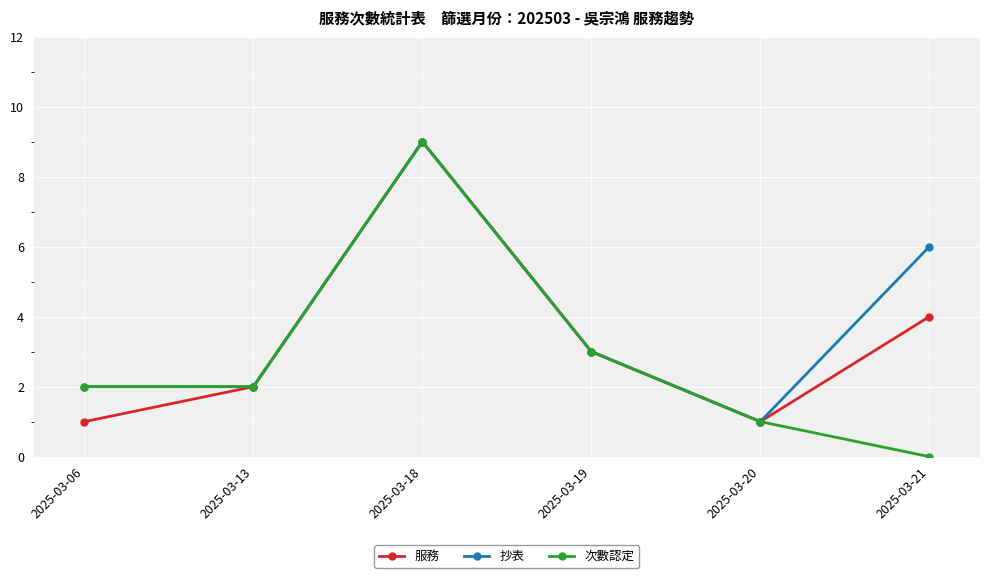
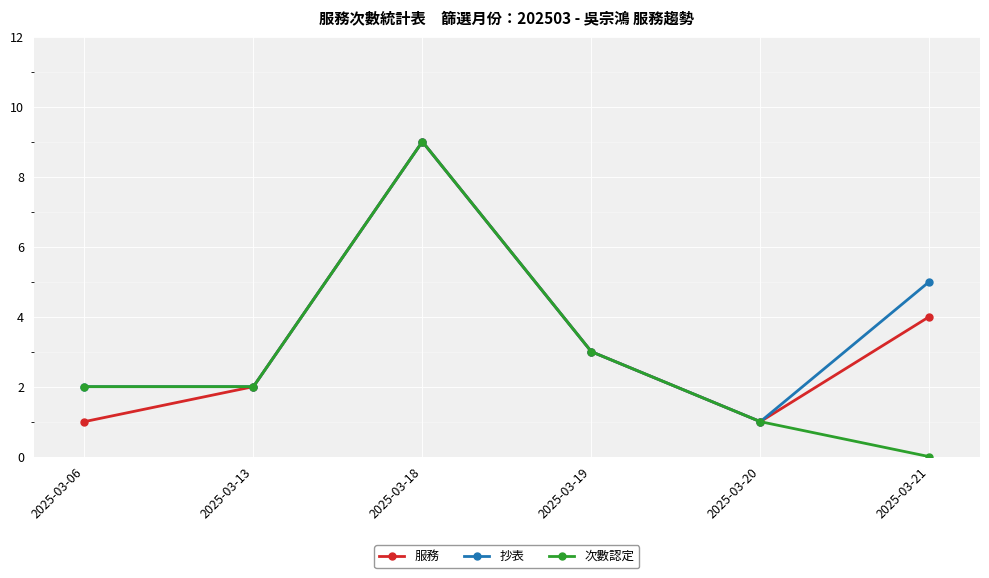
抄表, 2025-03-21: 6 -> 5
